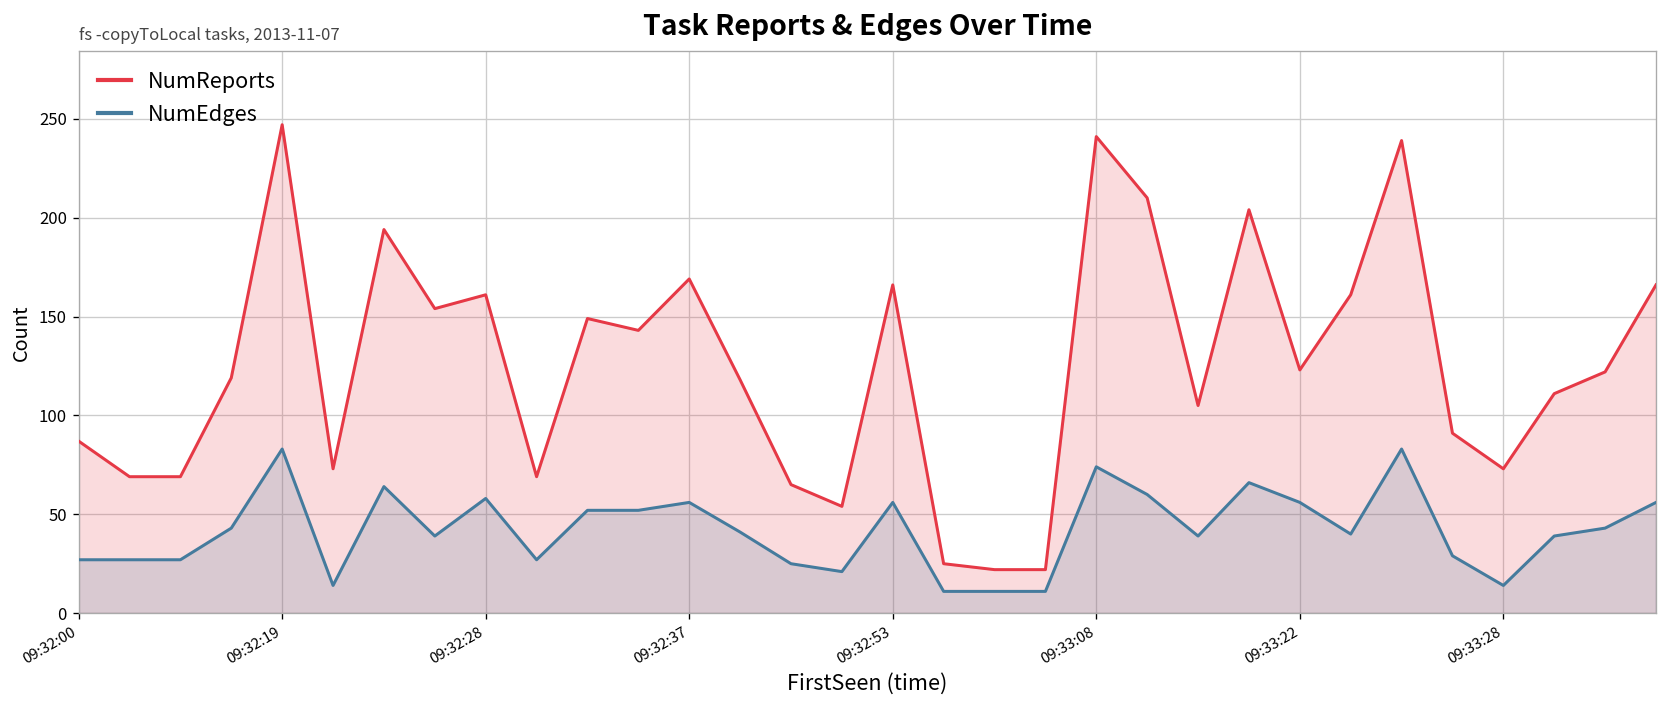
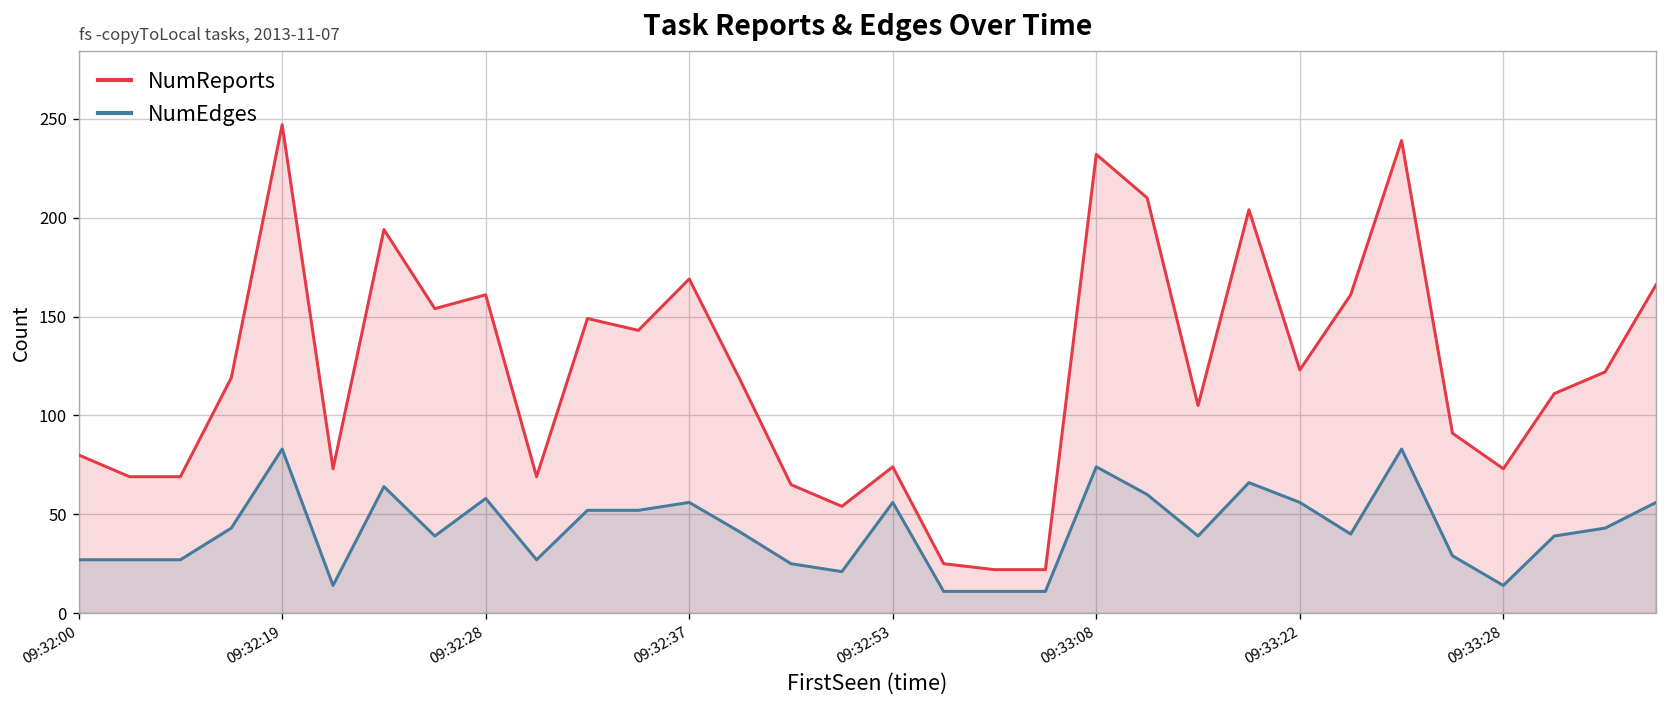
NumReports, 09:32:00: 87 -> 80
NumReports, 09:32:53: 166 -> 74
NumReports, 09:33:08: 241 -> 232
